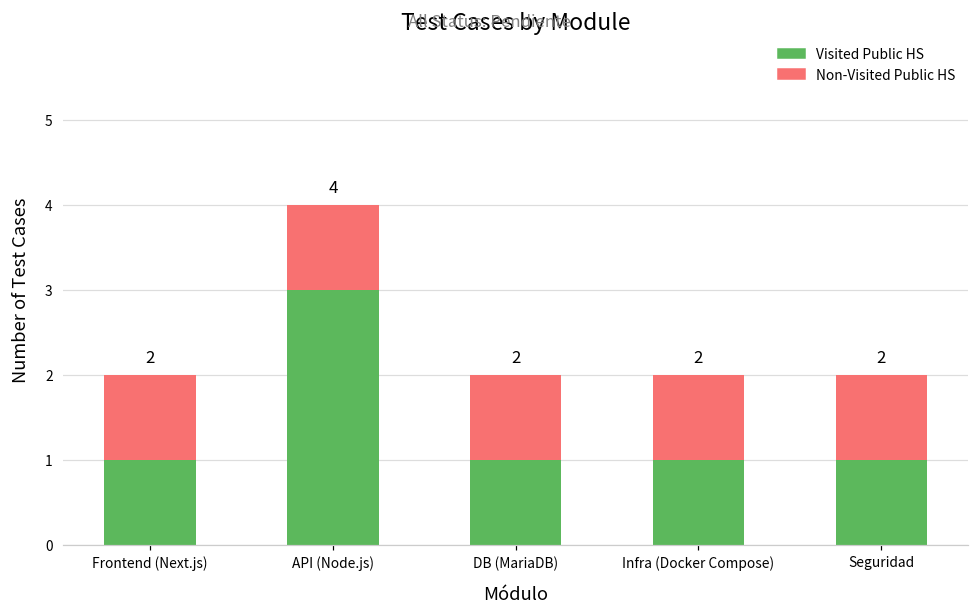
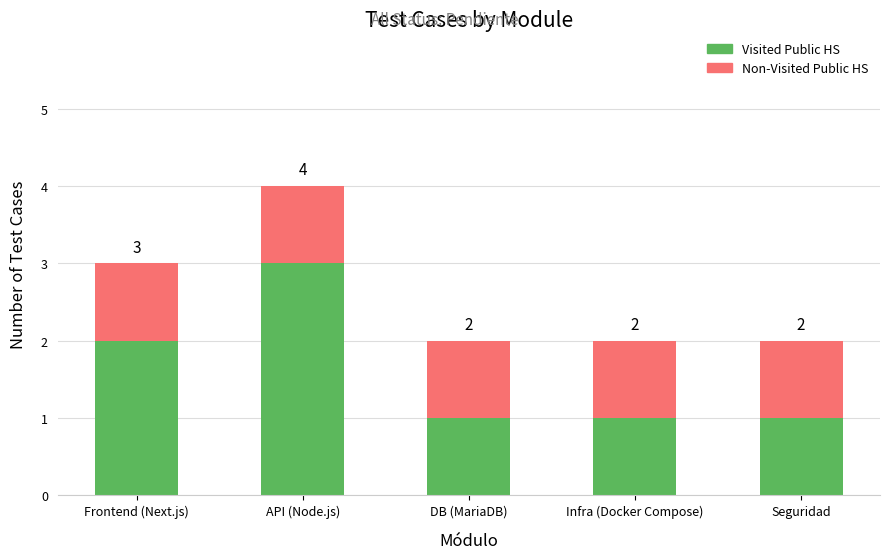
Visited Public HS, Frontend (Next.js): 2 -> 3
